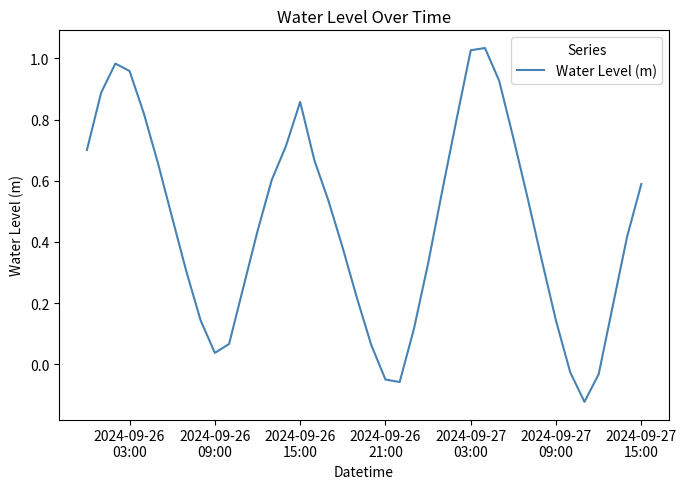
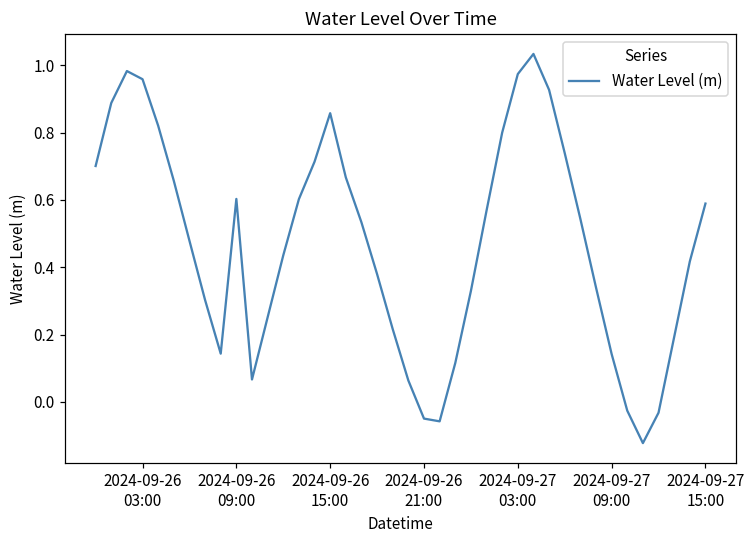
2024-09-26 09:00: 0.04 -> 0.60
2024-09-27 03:00: 1.03 -> 0.97
